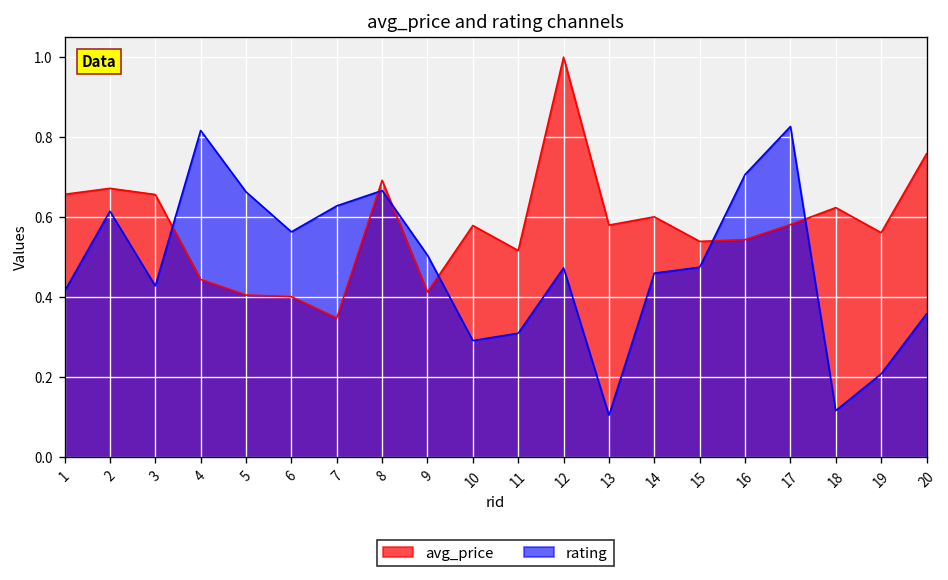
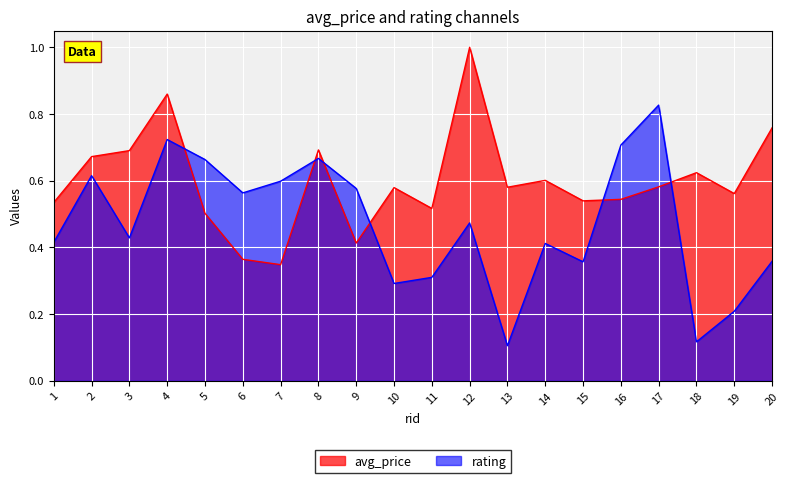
avg_price, 1: 0.66 -> 0.53
avg_price, 3: 0.66 -> 0.69
avg_price, 4: 0.44 -> 0.86
rating, 4: 0.82 -> 0.72
avg_price, 5: 0.41 -> 0.50
avg_price, 6: 0.40 -> 0.36
rating, 7: 0.63 -> 0.60
rating, 9: 0.51 -> 0.58
rating, 14: 0.46 -> 0.41
rating, 15: 0.48 -> 0.36
